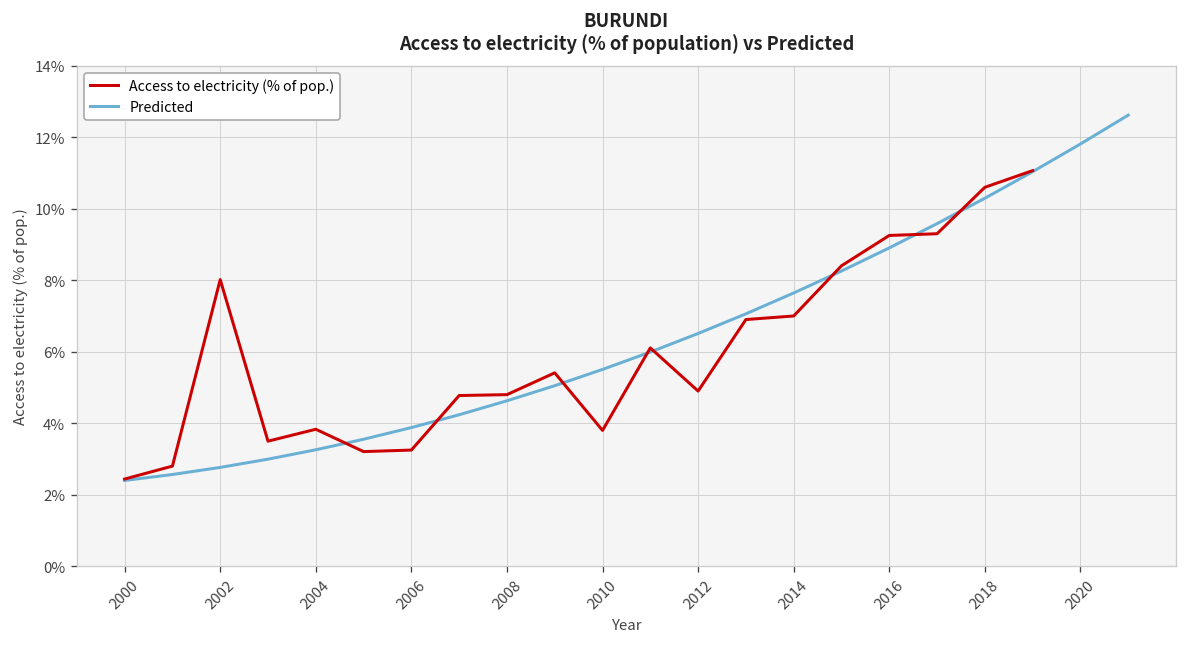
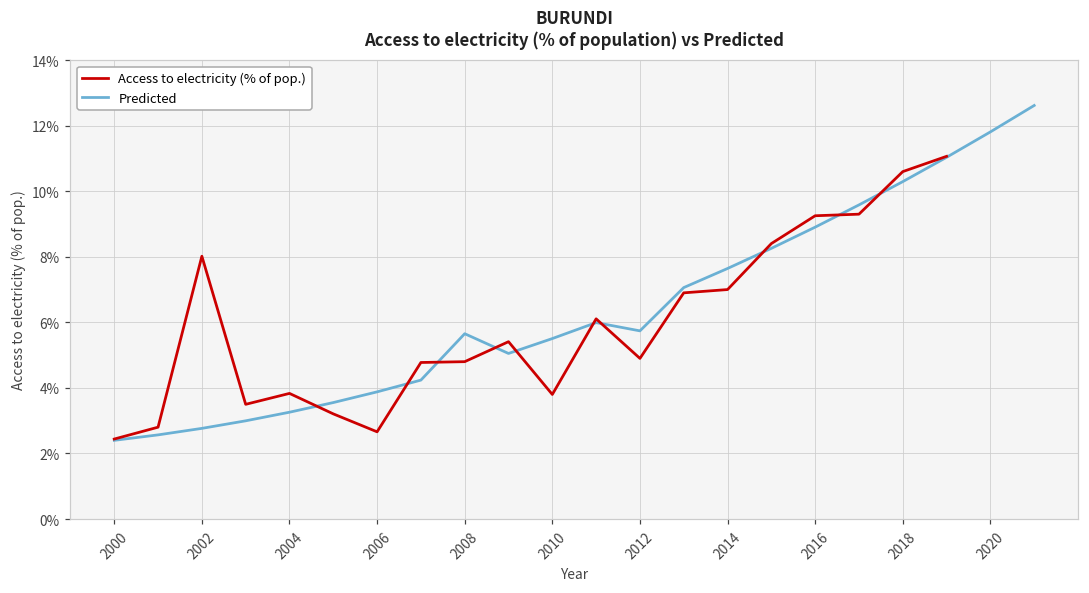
Access to electricity (% of pop.), 2006: 3.3% -> 2.7%
Predicted, 2008: 4.6% -> 5.7%
Predicted, 2012: 6.5% -> 5.7%
